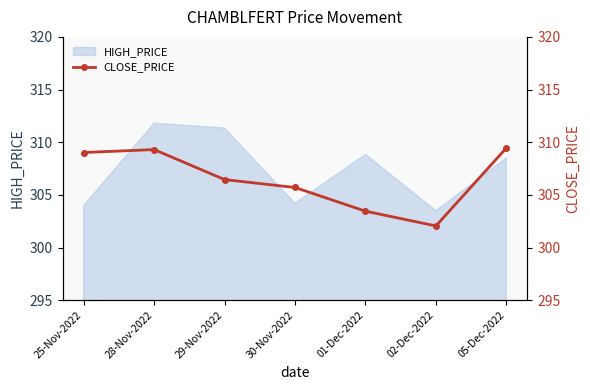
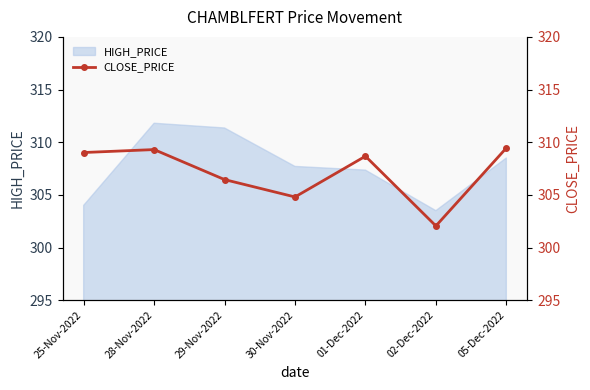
HIGH_PRICE, 30-Nov-2022: 304.2 -> 307.7
HIGH_PRICE, 01-Dec-2022: 308.8 -> 307.4
CLOSE_PRICE, 30-Nov-2022: 305.7 -> 304.8
CLOSE_PRICE, 01-Dec-2022: 303.5 -> 308.7
